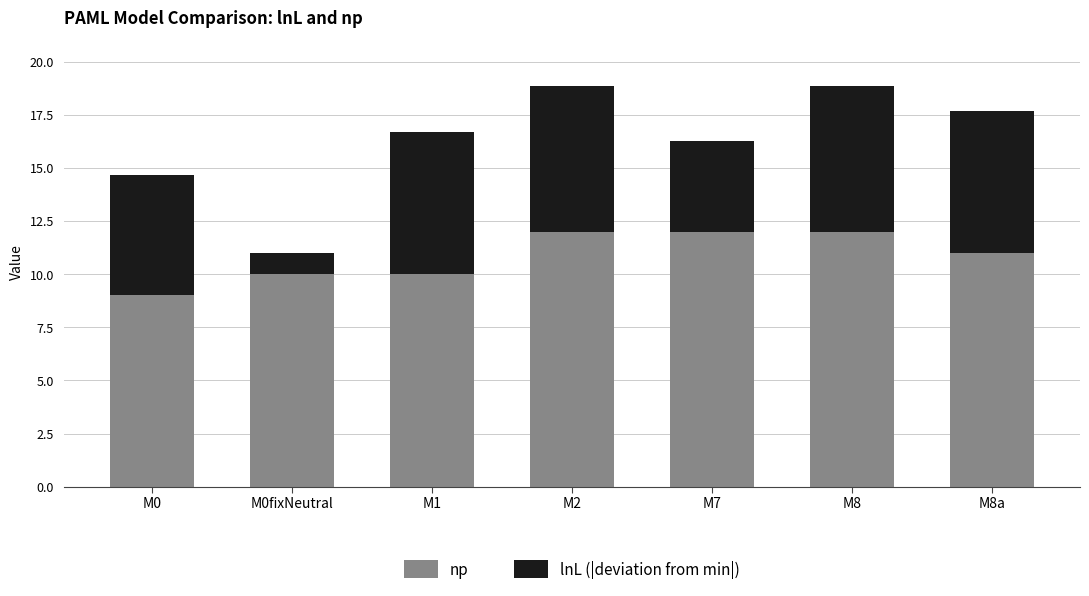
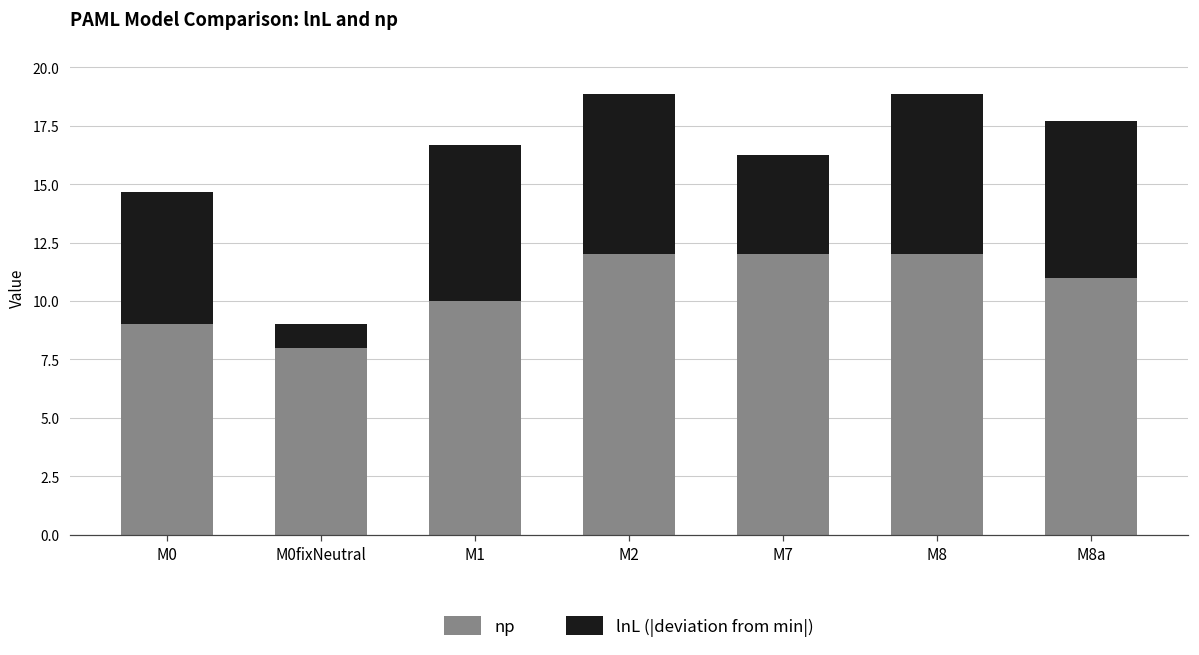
np, M0fixNeutral: 10 -> 8
